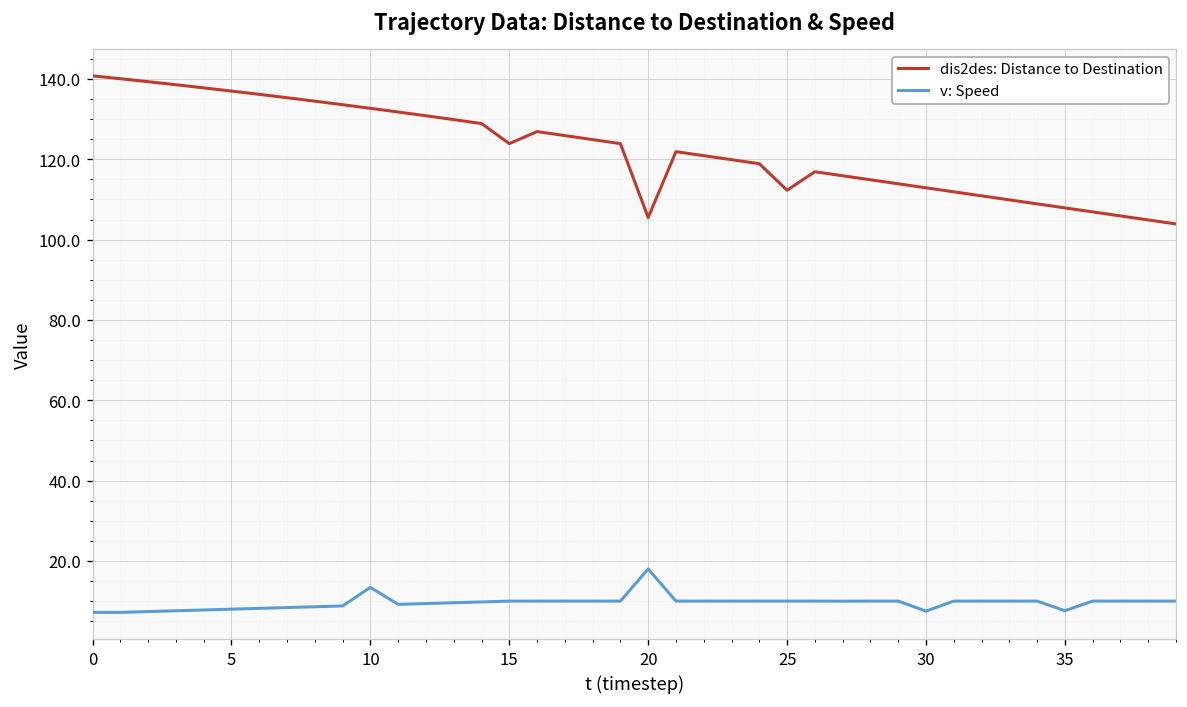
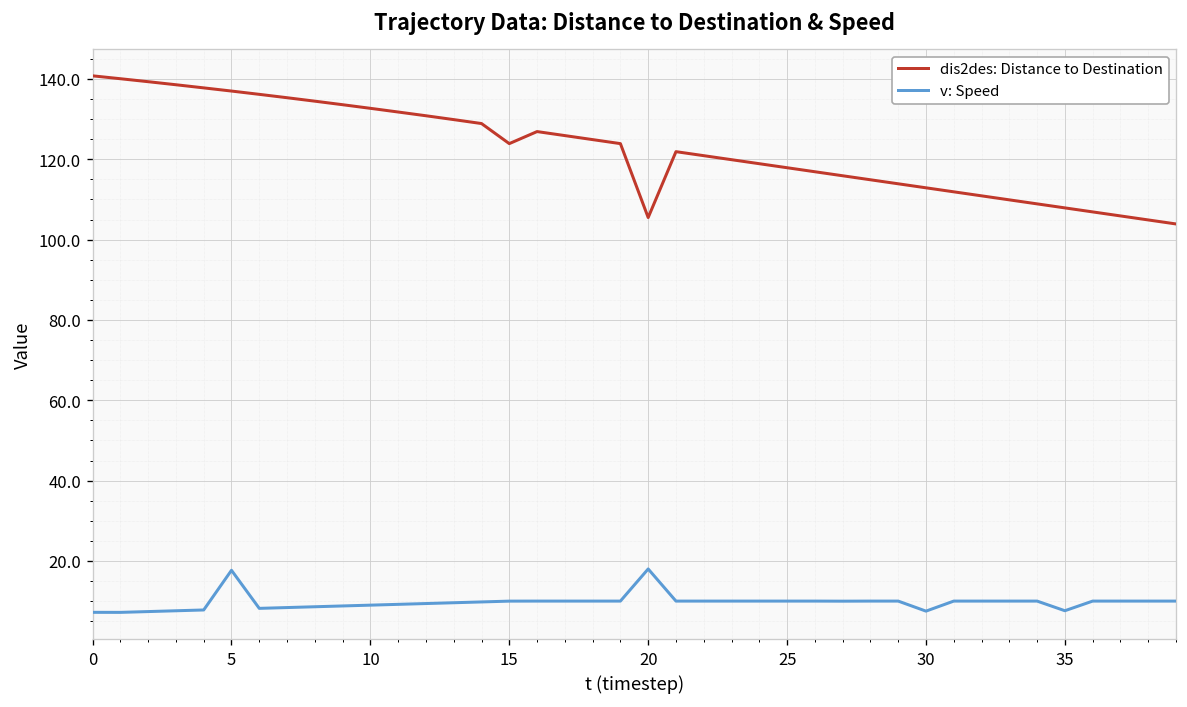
v: Speed, 5: 8 -> 18
v: Speed, 10: 13 -> 9
dis2des: Distance to Destination, 25: 112 -> 118
